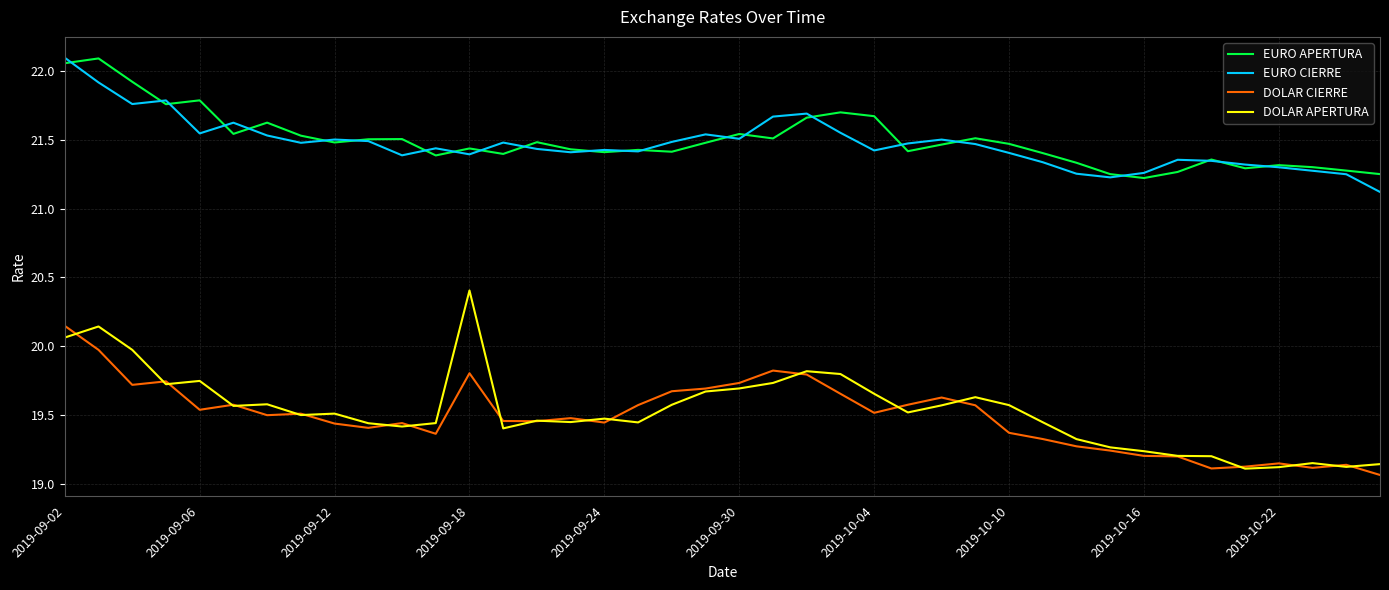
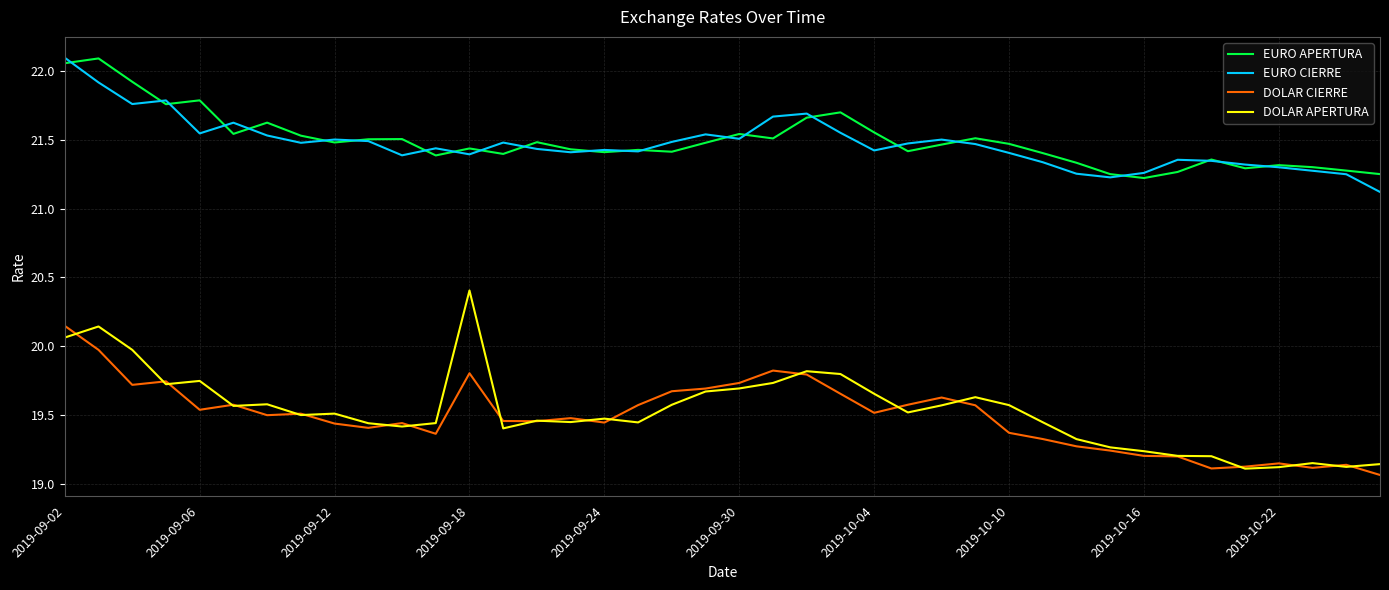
EURO APERTURA, 2019-10-04: 21.67 -> 21.56
